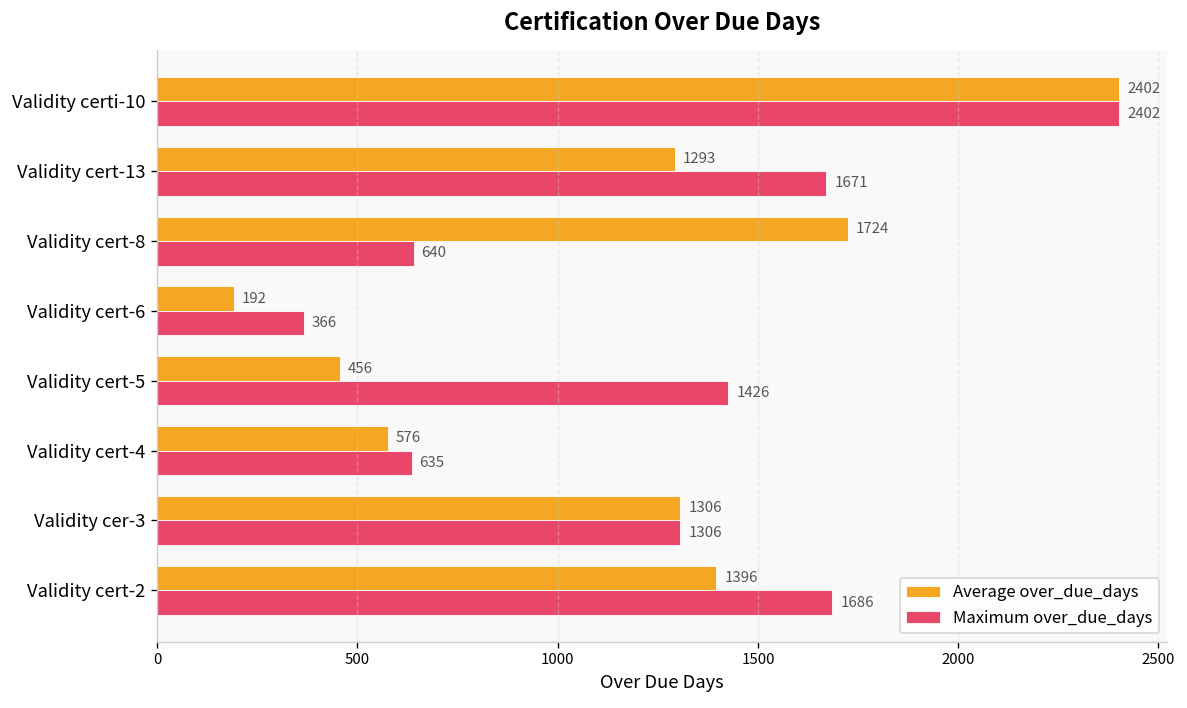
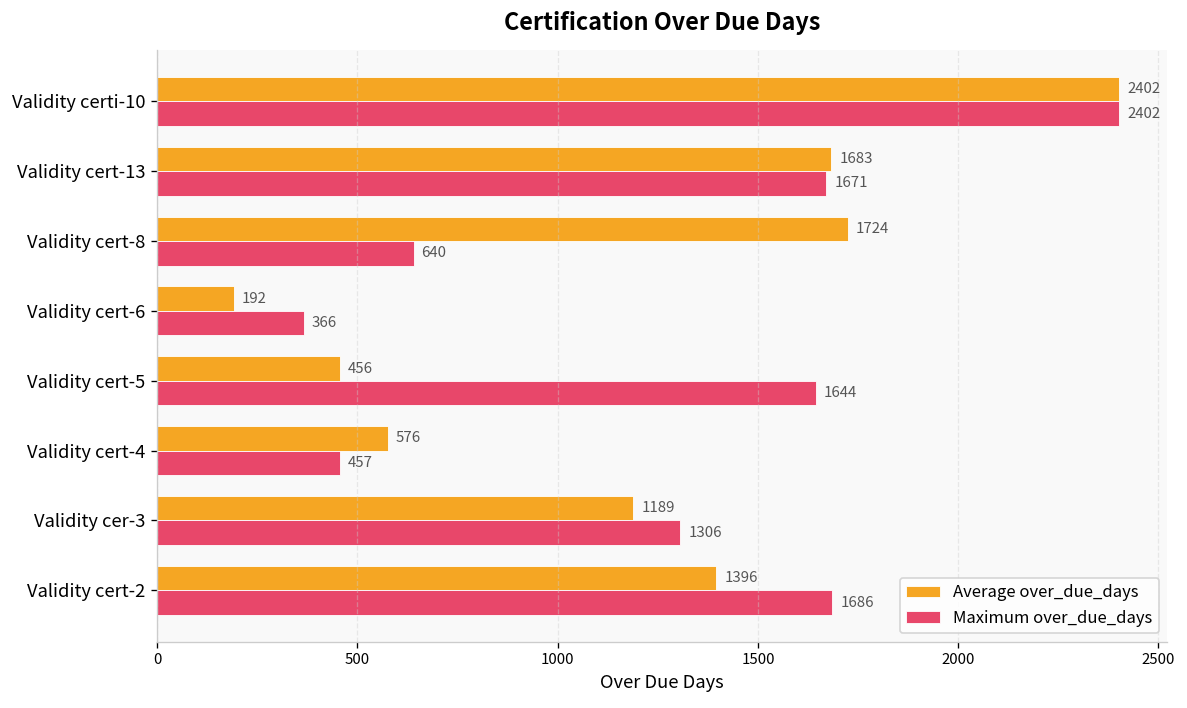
Average over_due_days, Validity cert-13: 1293 -> 1683
Maximum over_due_days, Validity cert-5: 1426 -> 1644
Maximum over_due_days, Validity cert-4: 635 -> 457
Average over_due_days, Validity cer-3: 1306 -> 1189
